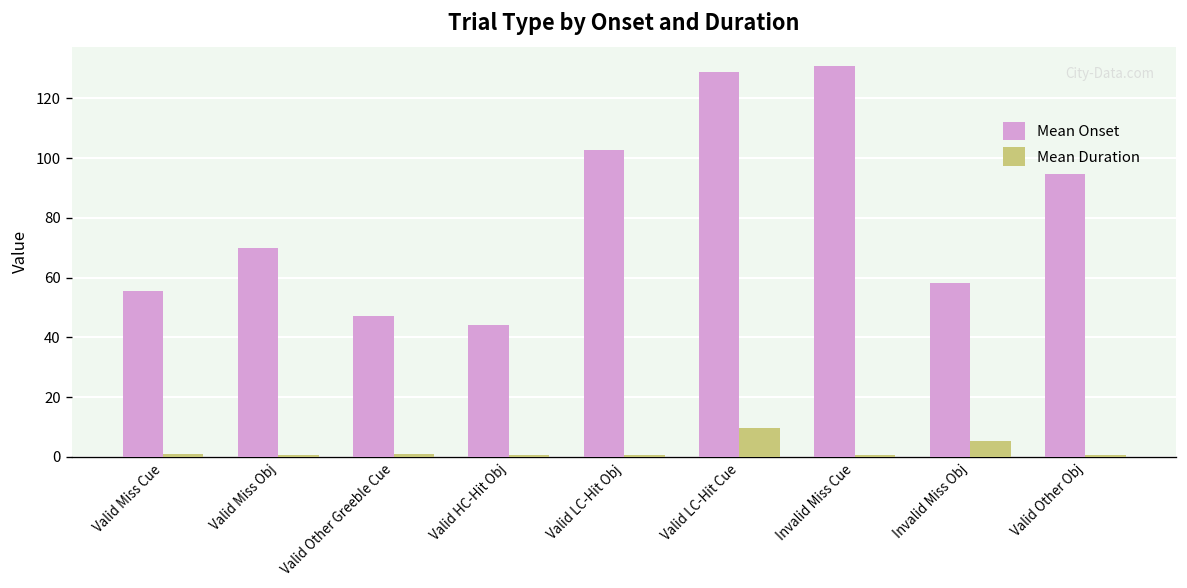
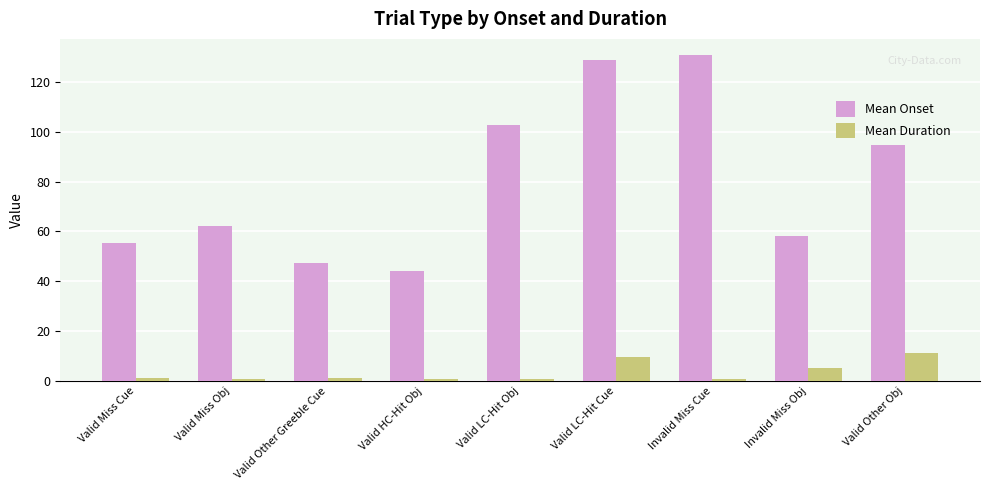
Mean Onset, Valid Miss Obj: 70 -> 62
Mean Duration, Valid Other Obj: 1 -> 11
